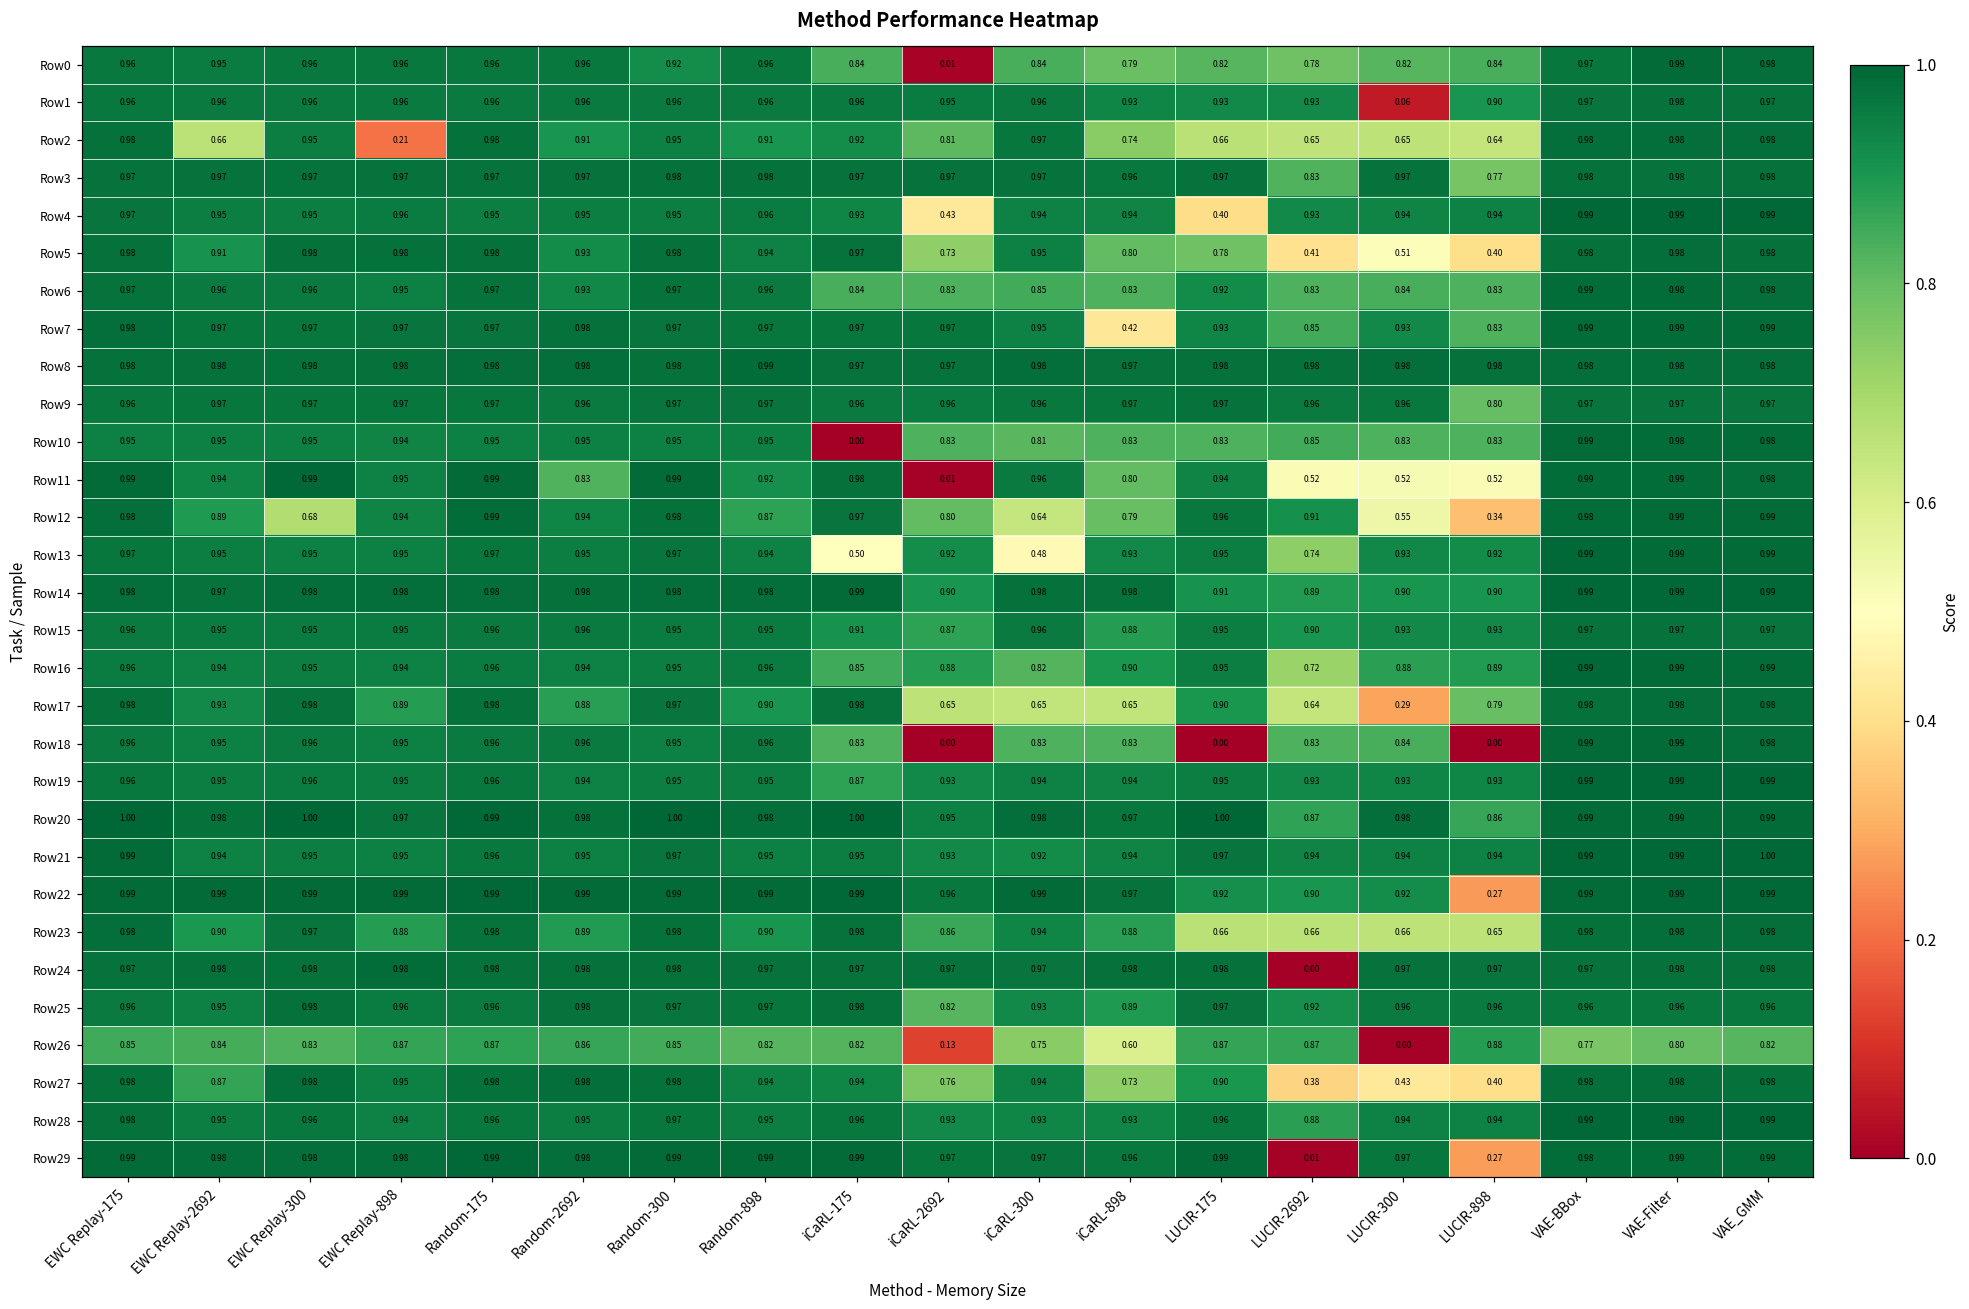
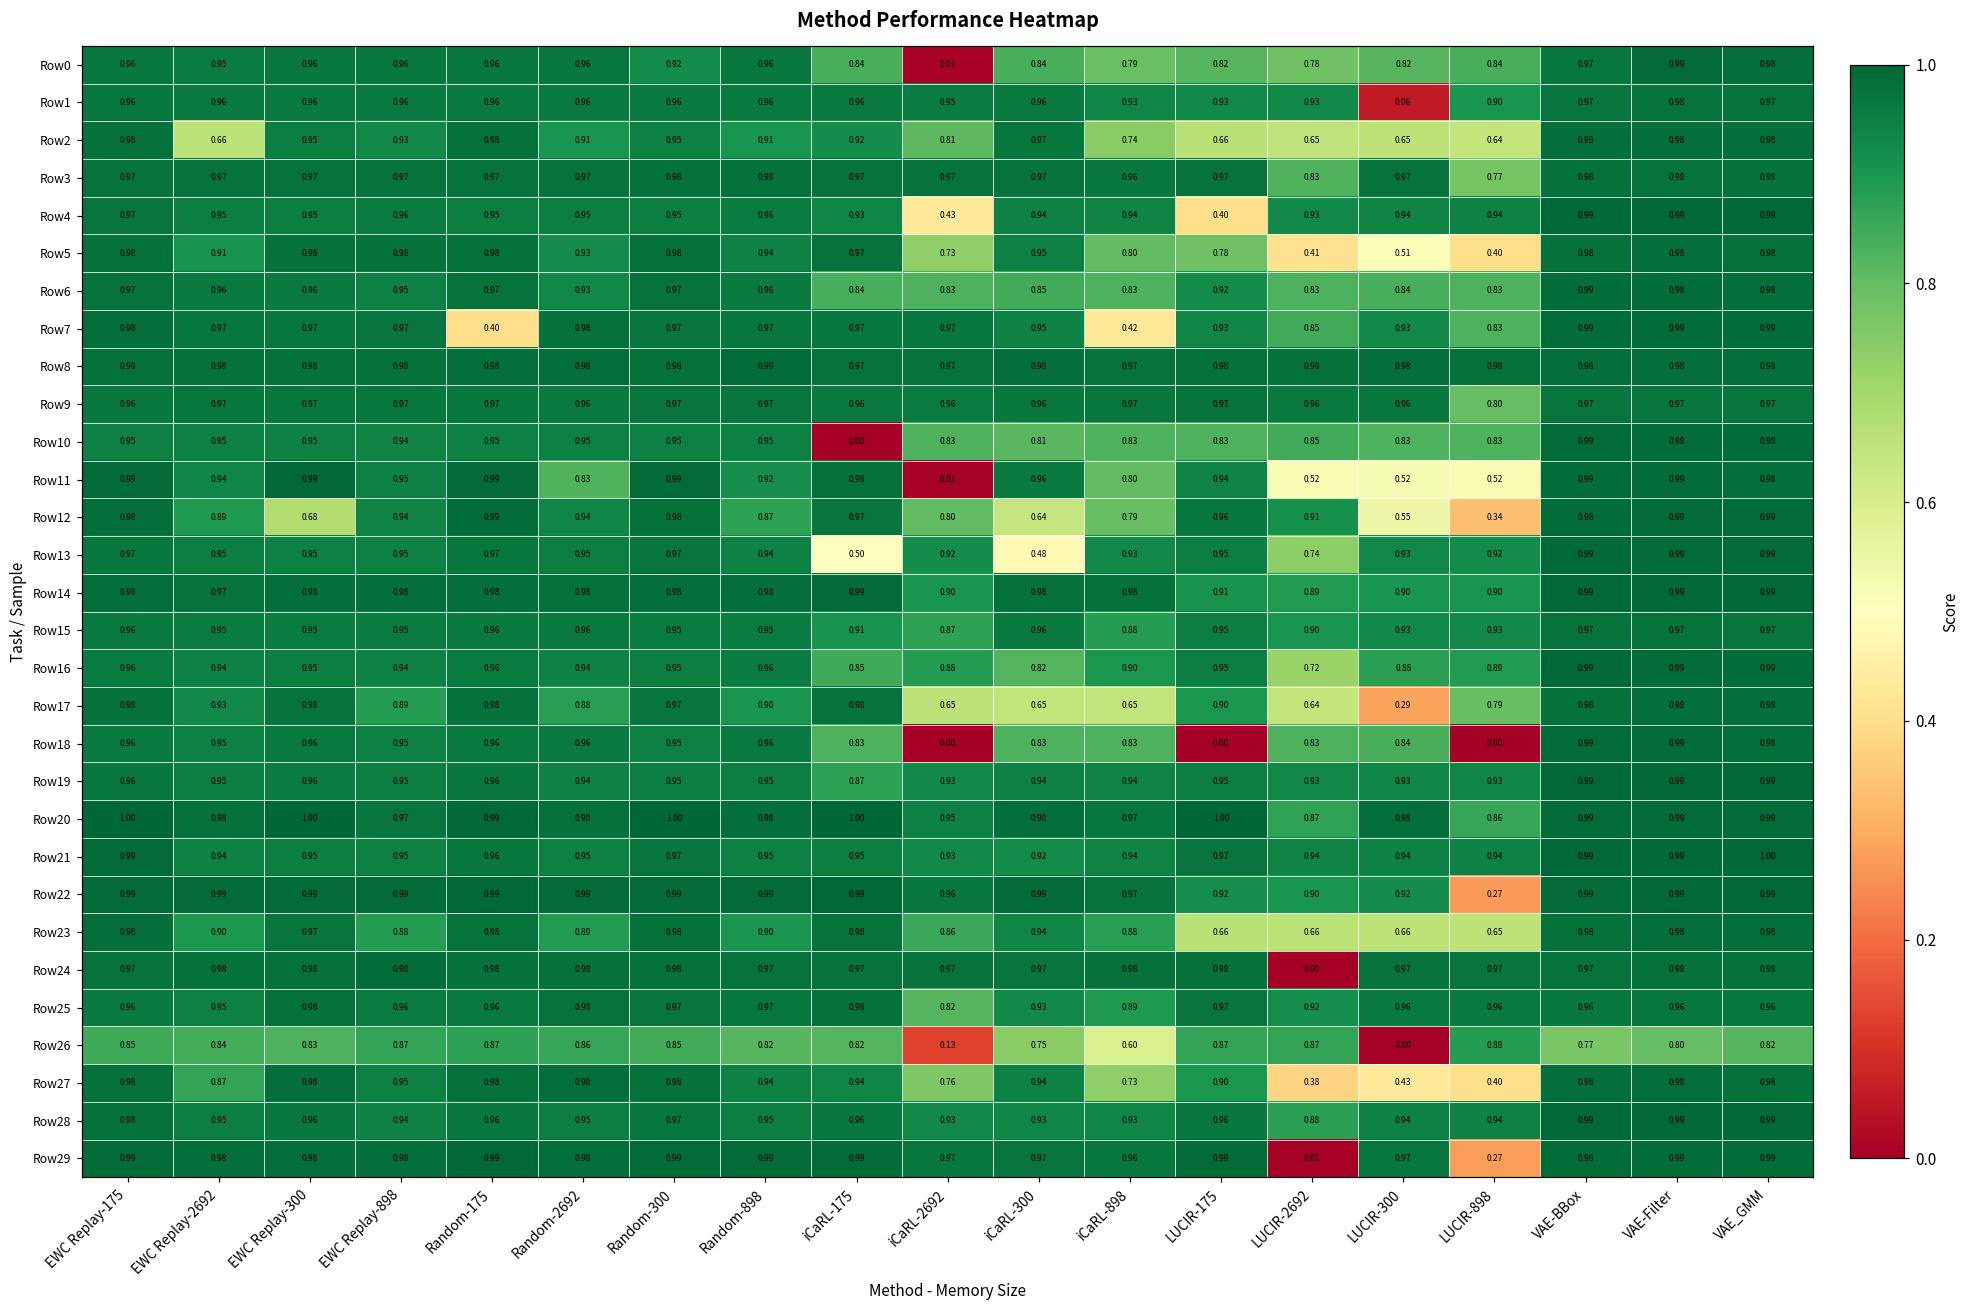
Row2, EWC Replay-898: 0.21 -> 0.93
Row7, Random-175: 0.97 -> 0.40
